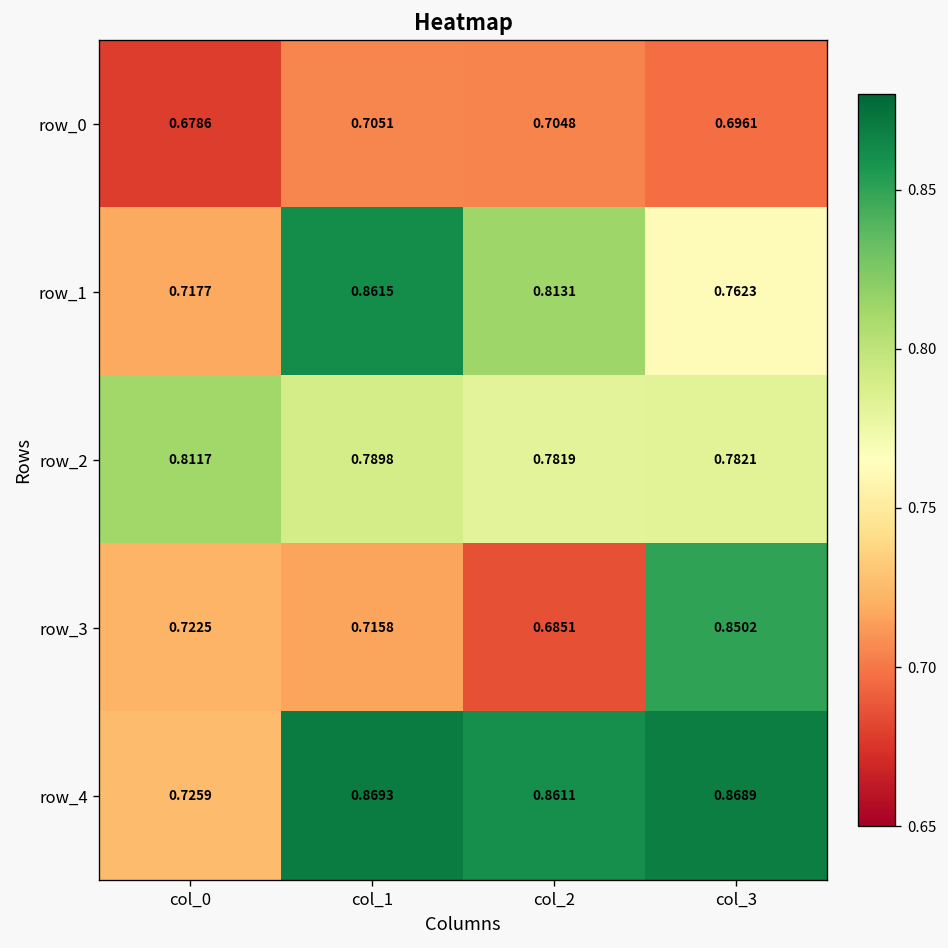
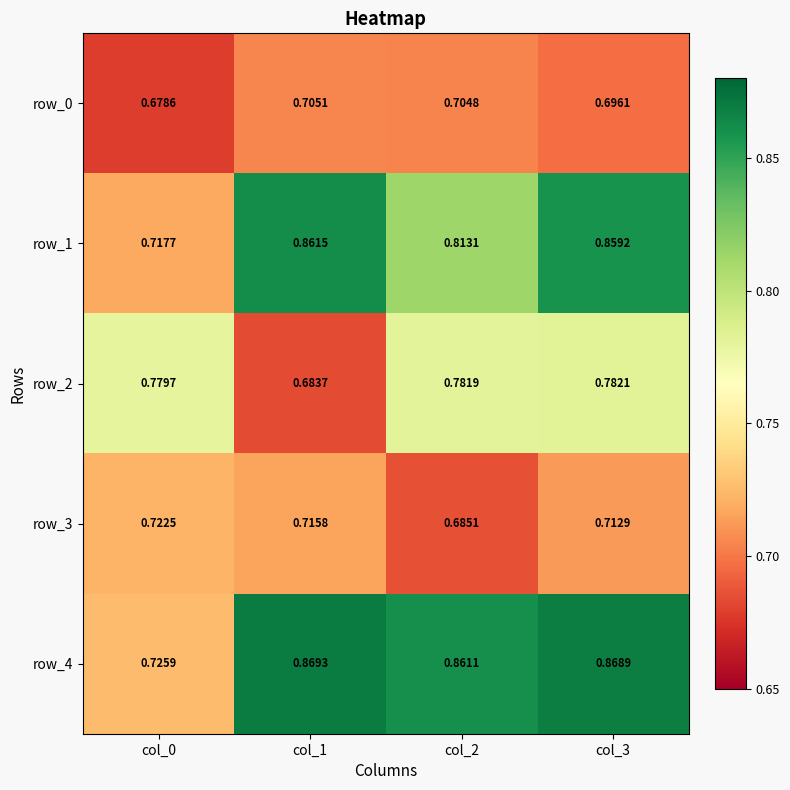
row_1, col_3: 0.7623 -> 0.8592
row_2, col_0: 0.8117 -> 0.7797
row_2, col_1: 0.7898 -> 0.6837
row_3, col_3: 0.8502 -> 0.7129
